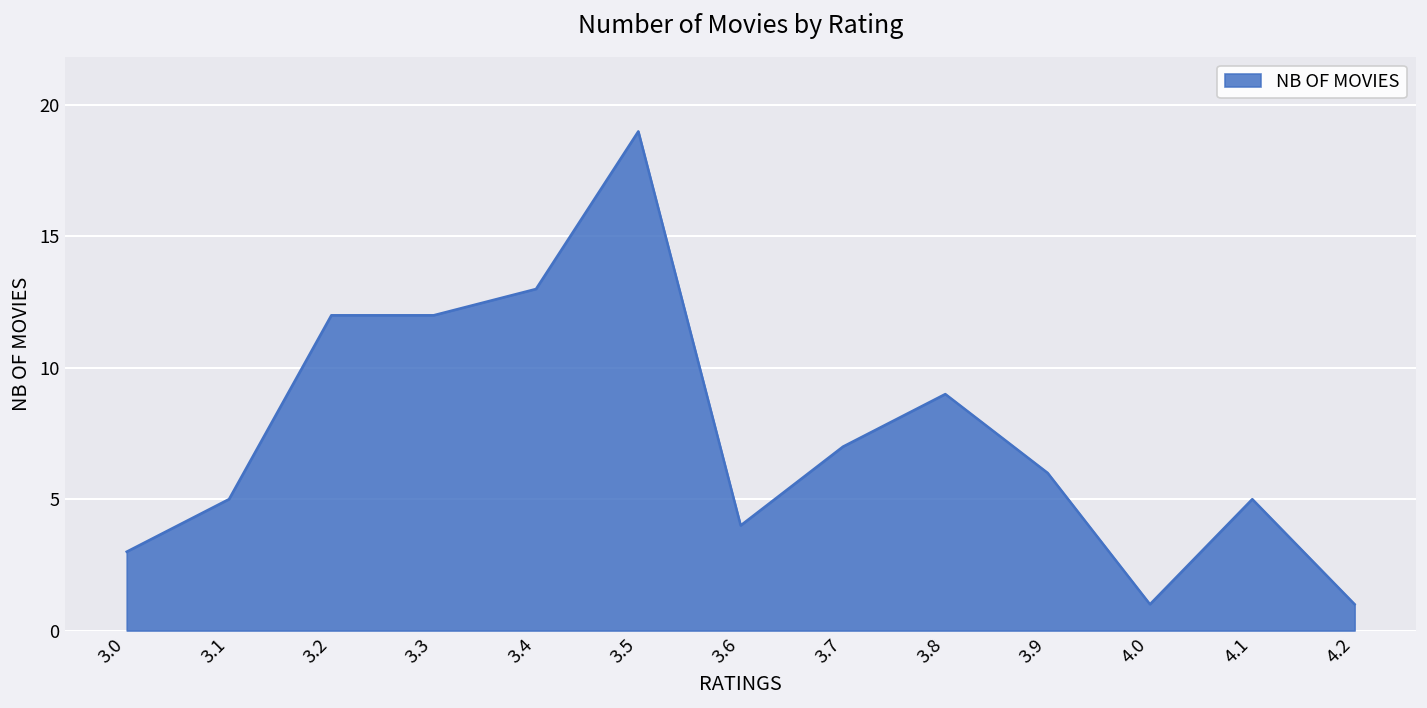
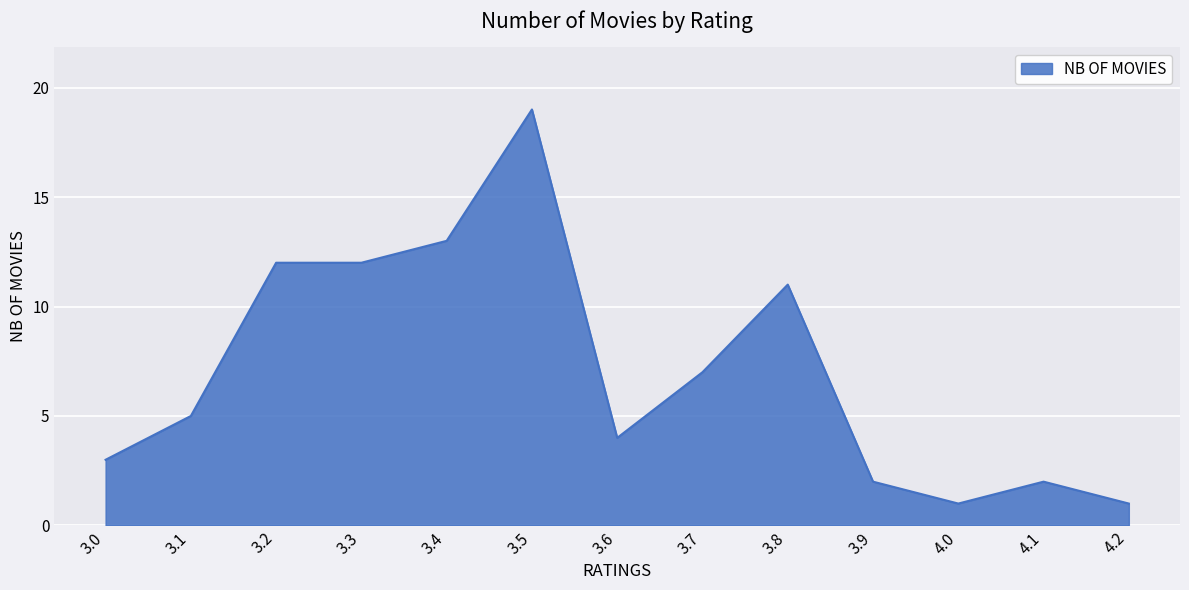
3.8: 9 -> 11
3.9: 6 -> 2
4.1: 5 -> 2
